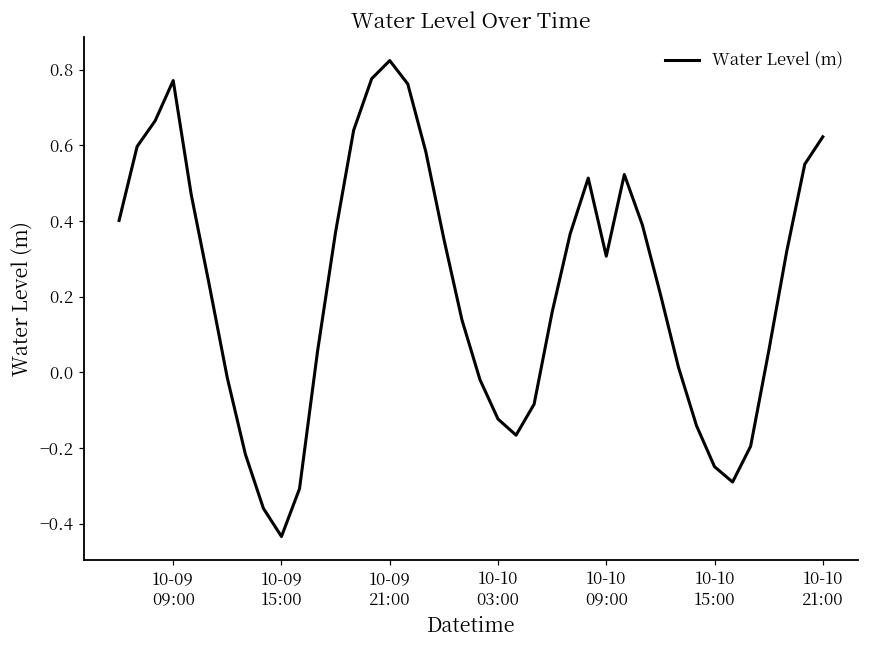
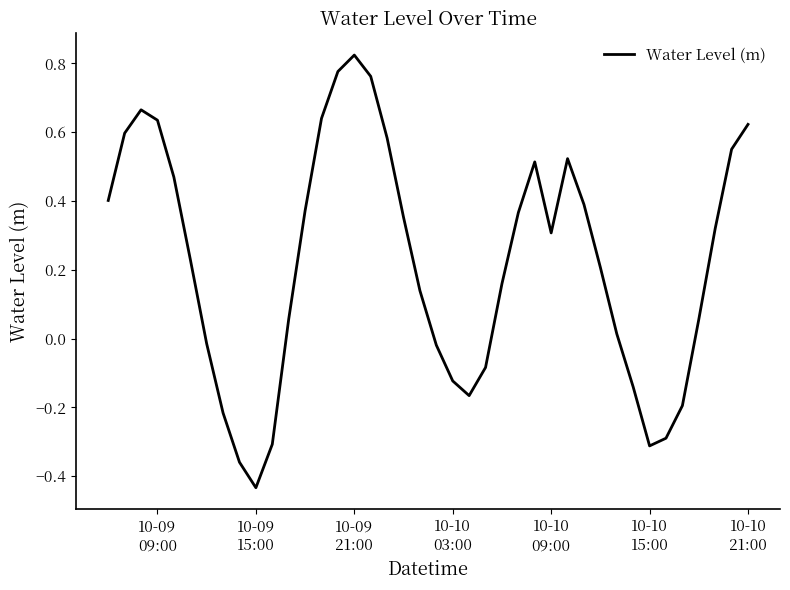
10-09 09:00: 0.77 -> 0.63
10-10 15:00: -0.25 -> -0.31
